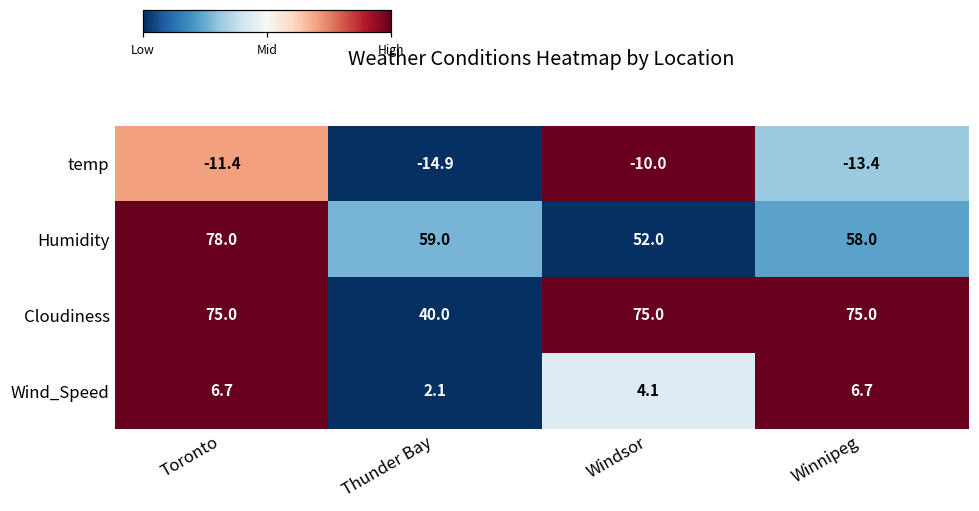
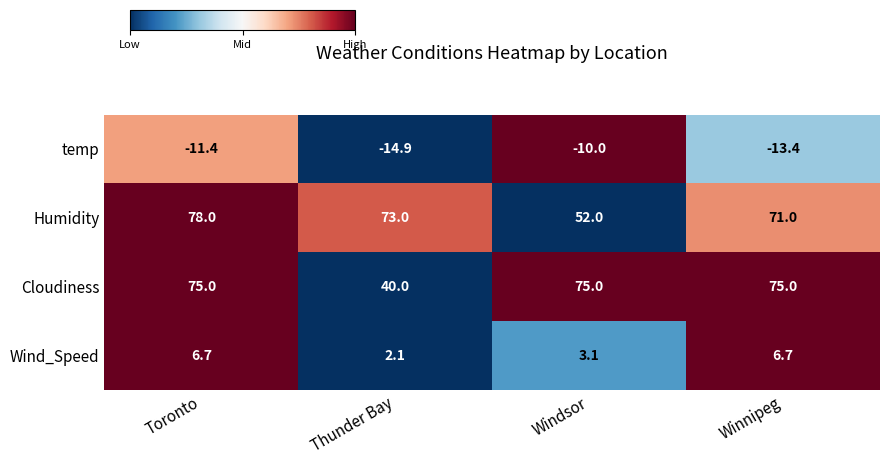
Humidity, Thunder Bay: 59.0 -> 73.0
Humidity, Winnipeg: 58.0 -> 71.0
Wind_Speed, Windsor: 4.1 -> 3.1
